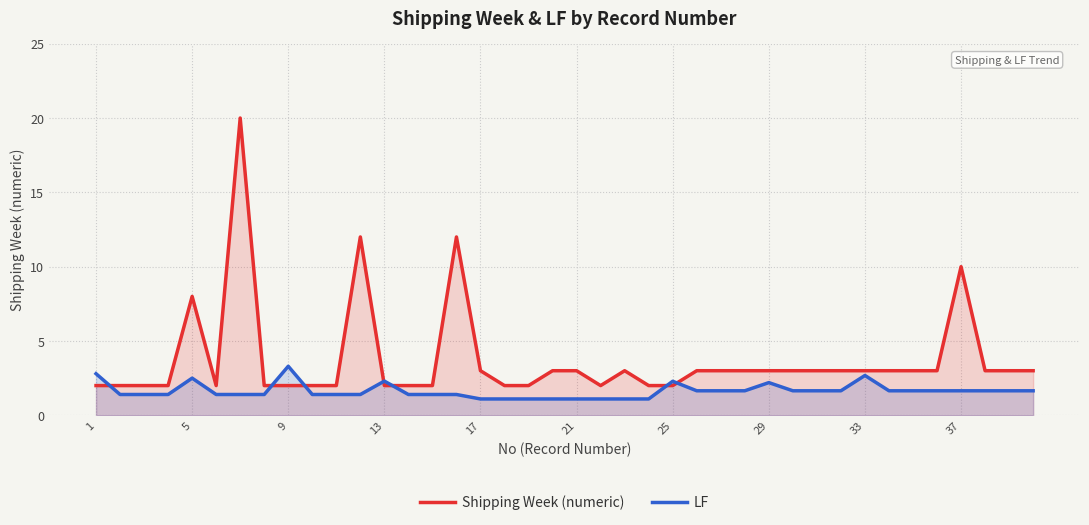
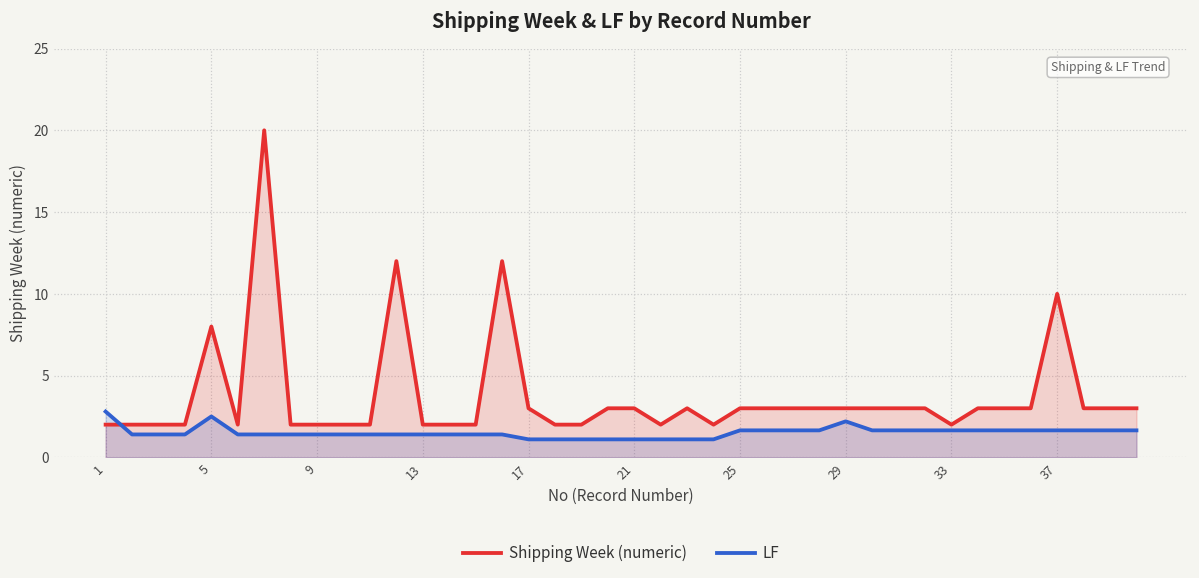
LF, 9: 3.3 -> 1.4
LF, 13: 2.3 -> 1.4
Shipping Week (numeric), 25: 2 -> 3
LF, 25: 2.3 -> 1.7
Shipping Week (numeric), 33: 3 -> 2
LF, 33: 2.7 -> 1.7
